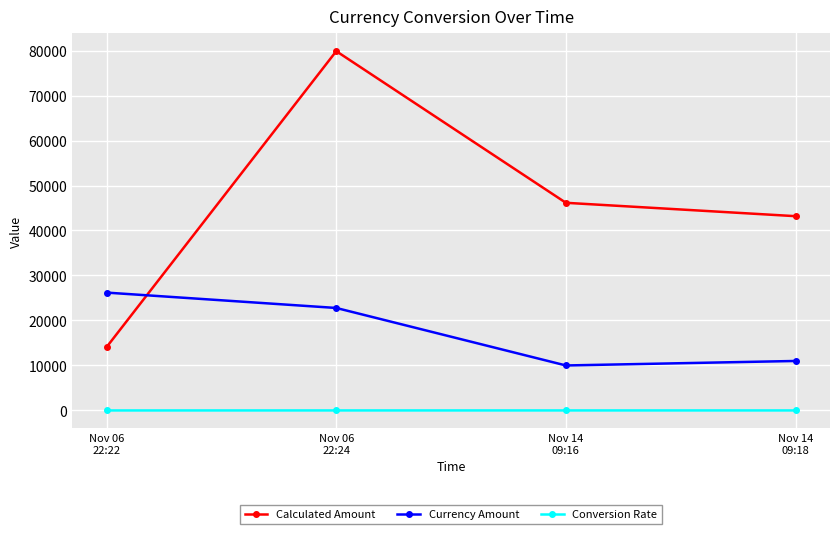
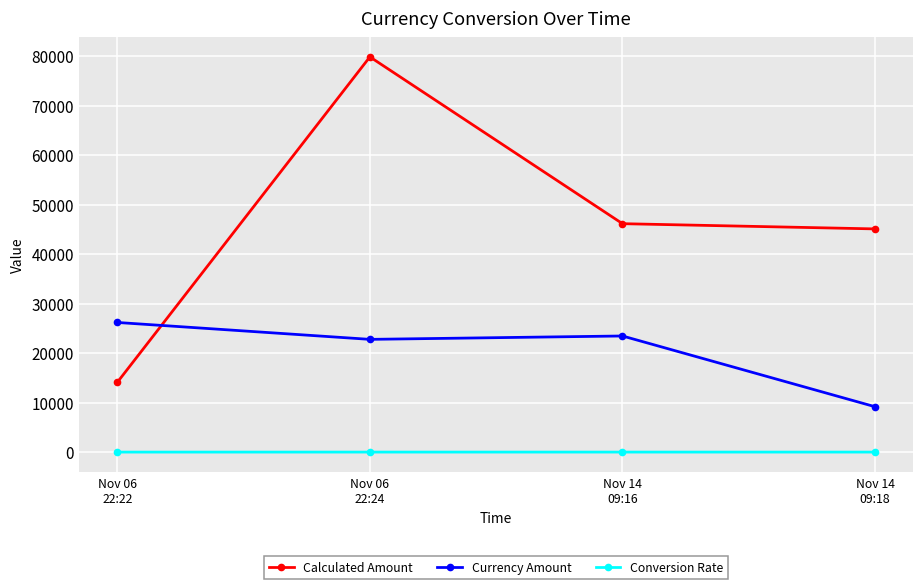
Currency Amount, Nov 14 09:16: 10000 -> 23000
Calculated Amount, Nov 14 09:18: 43000 -> 45000
Currency Amount, Nov 14 09:18: 11000 -> 9000
